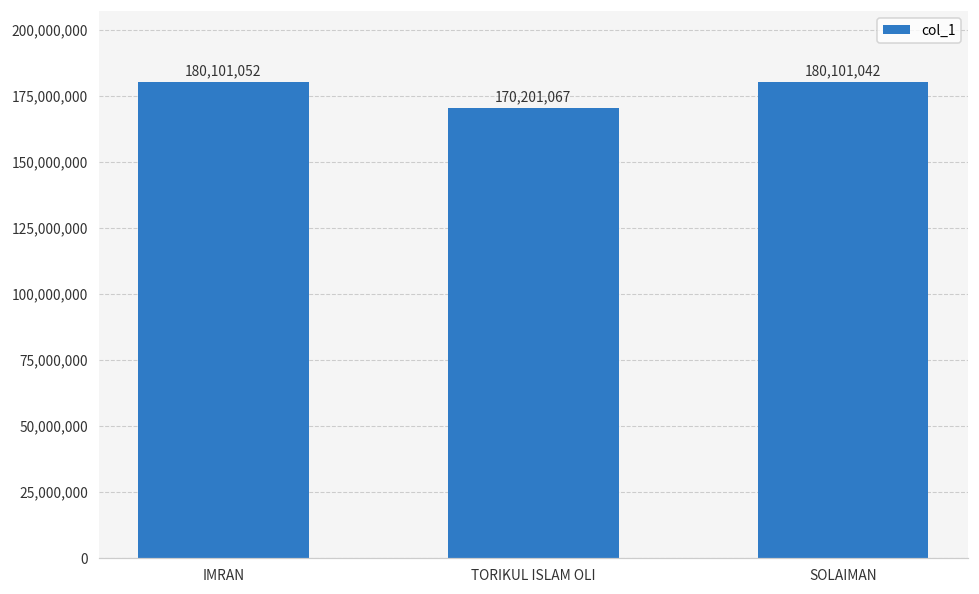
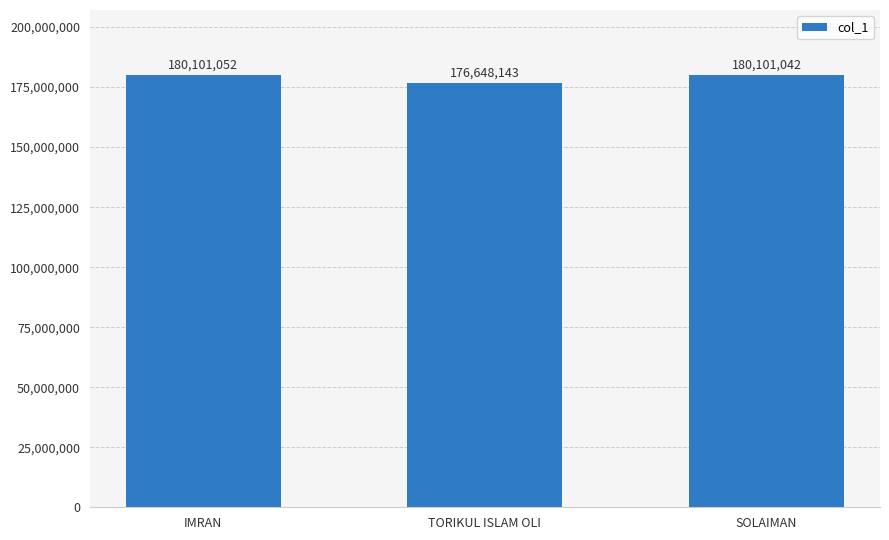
TORIKUL ISLAM OLI: 170,201,067 -> 176,648,143
